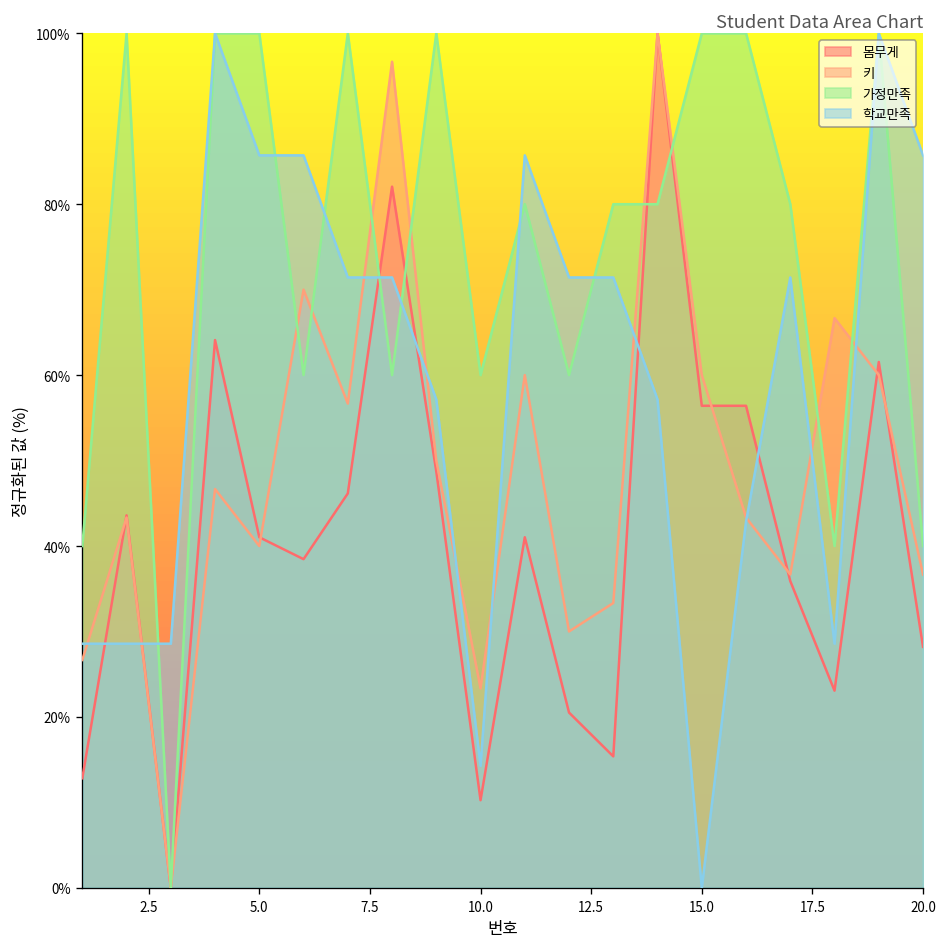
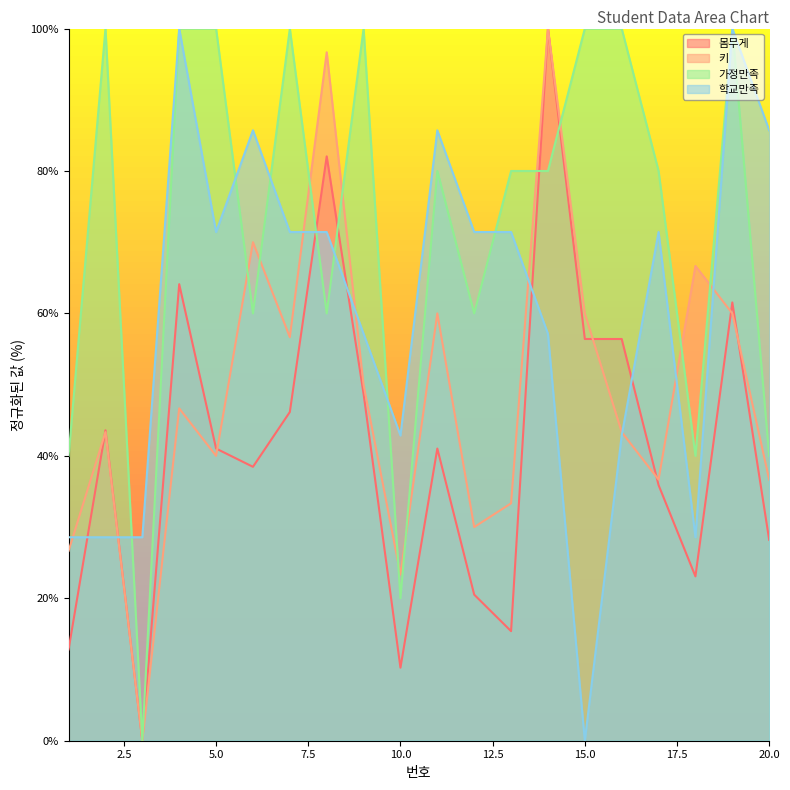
학교만족, 5.0: 86% -> 71%
가정만족, 10.0: 60% -> 20%
학교만족, 10.0: 14% -> 43%
